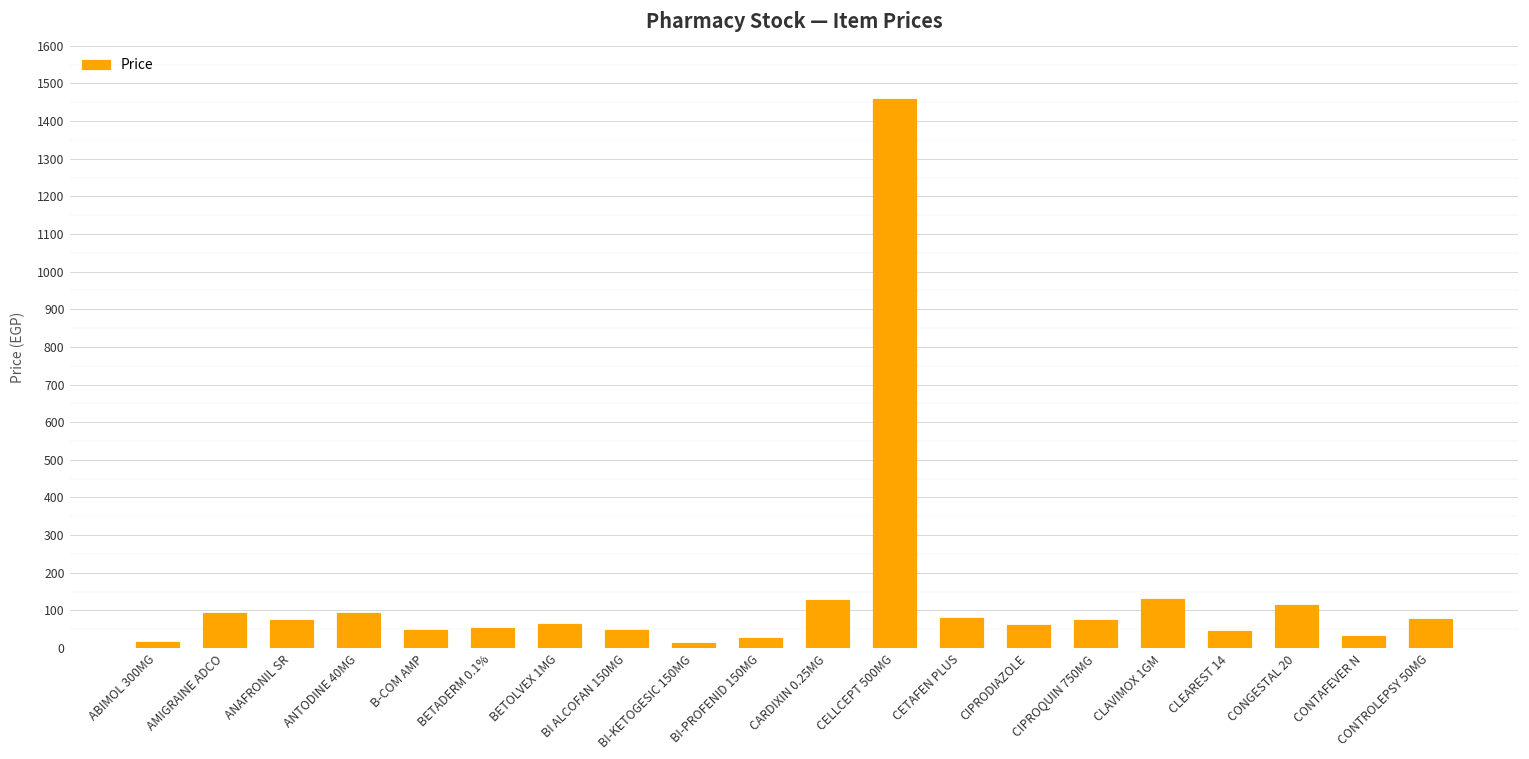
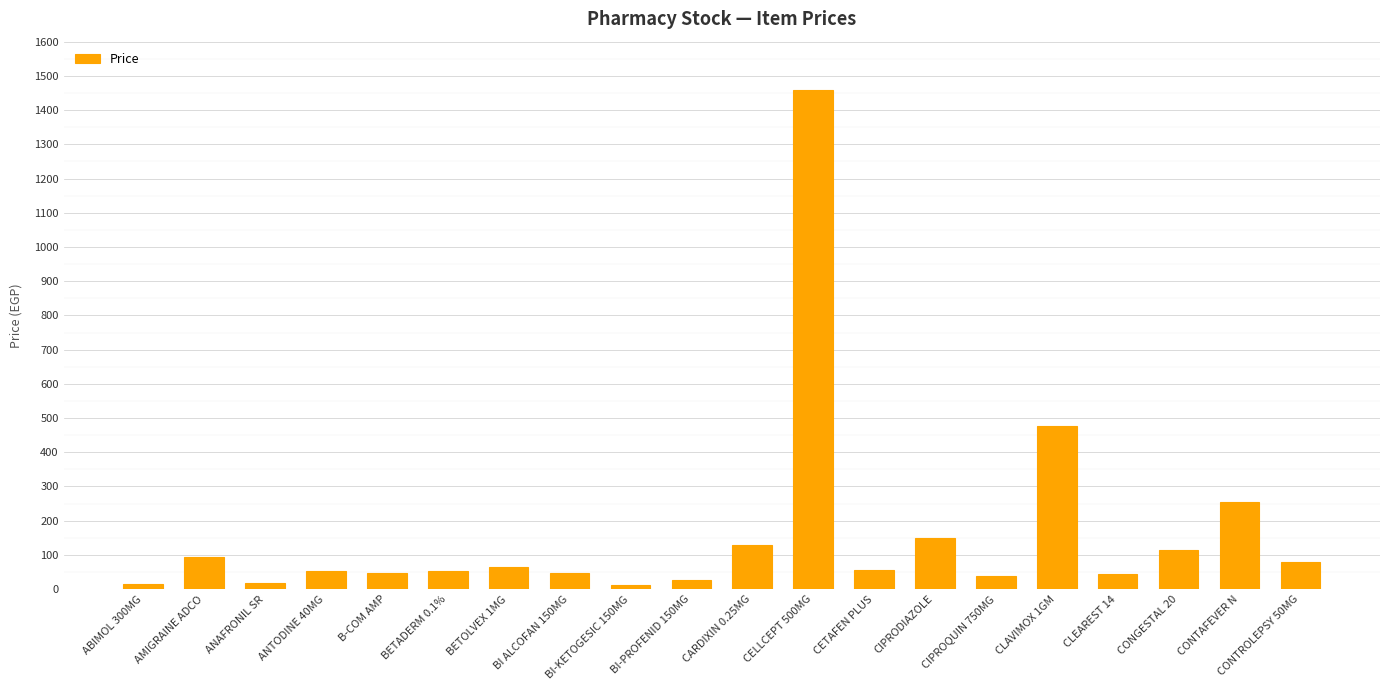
ANAFRONIL SR: 80 -> 20
ANTODINE 40MG: 90 -> 50
CETAFEN PLUS: 80 -> 60
CIPRODIAZOLE: 60 -> 150
CIPROQUIN 750MG: 70 -> 40
CLAVIMOX 1GM: 130 -> 480
CONTAFEVER N: 30 -> 250
